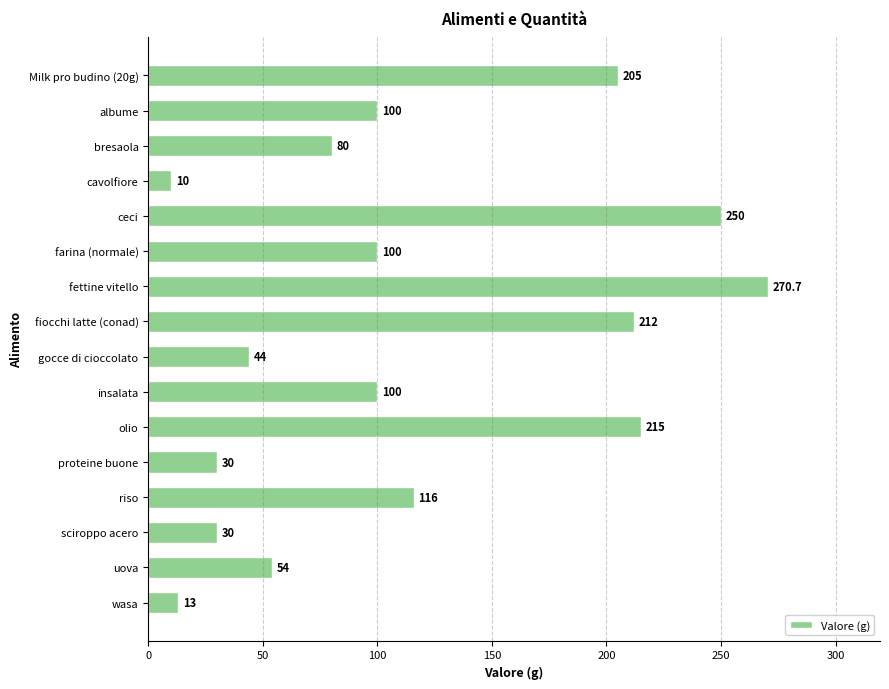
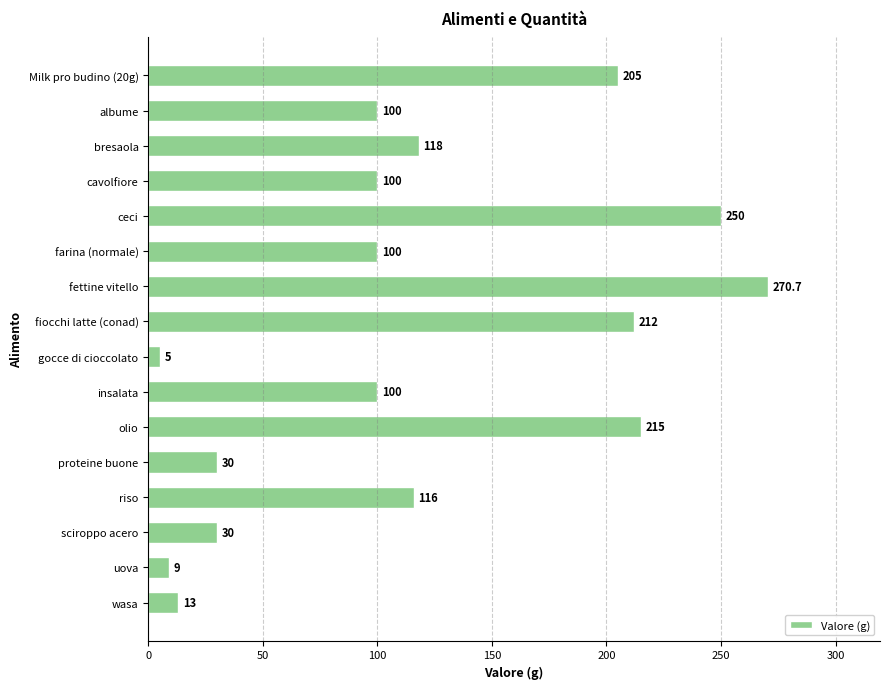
bresaola: 80 -> 118
cavolfiore: 10 -> 100
gocce di cioccolato: 44 -> 5
uova: 54 -> 9
